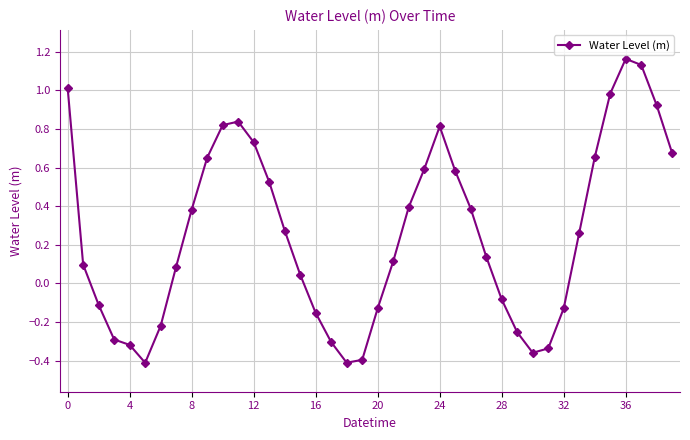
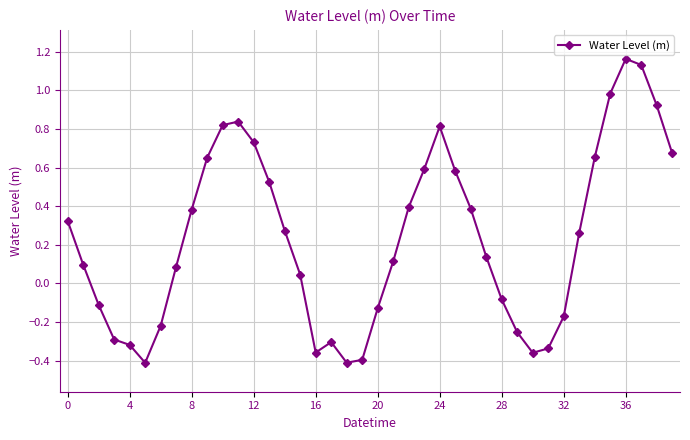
0: 1.01 -> 0.32
16: -0.15 -> -0.36
32: -0.13 -> -0.17
